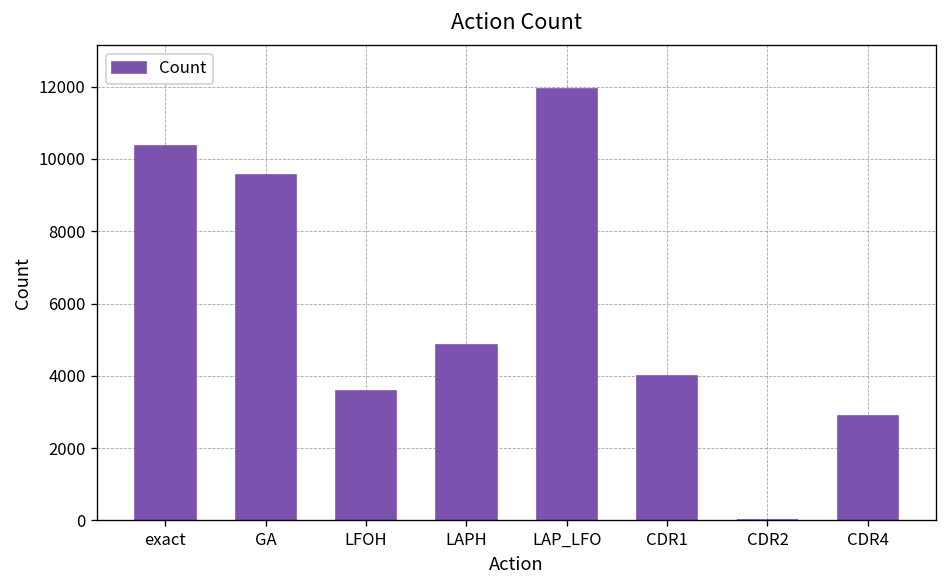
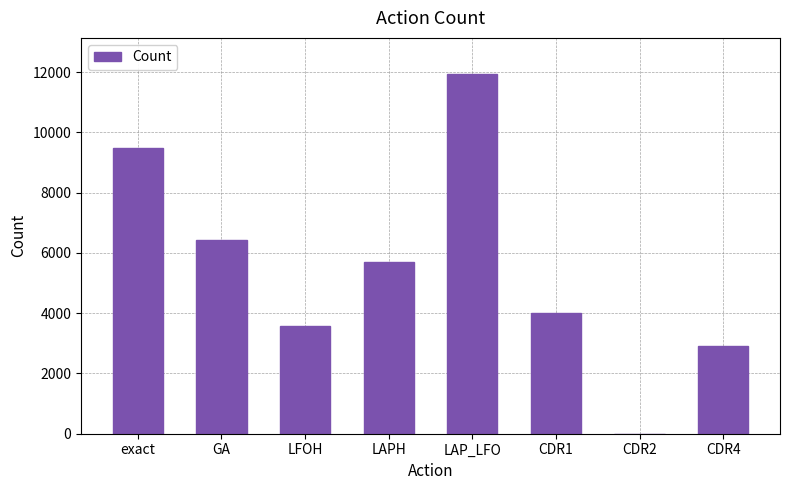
exact: 10400 -> 9500
GA: 9500 -> 6400
LAPH: 4800 -> 5700
